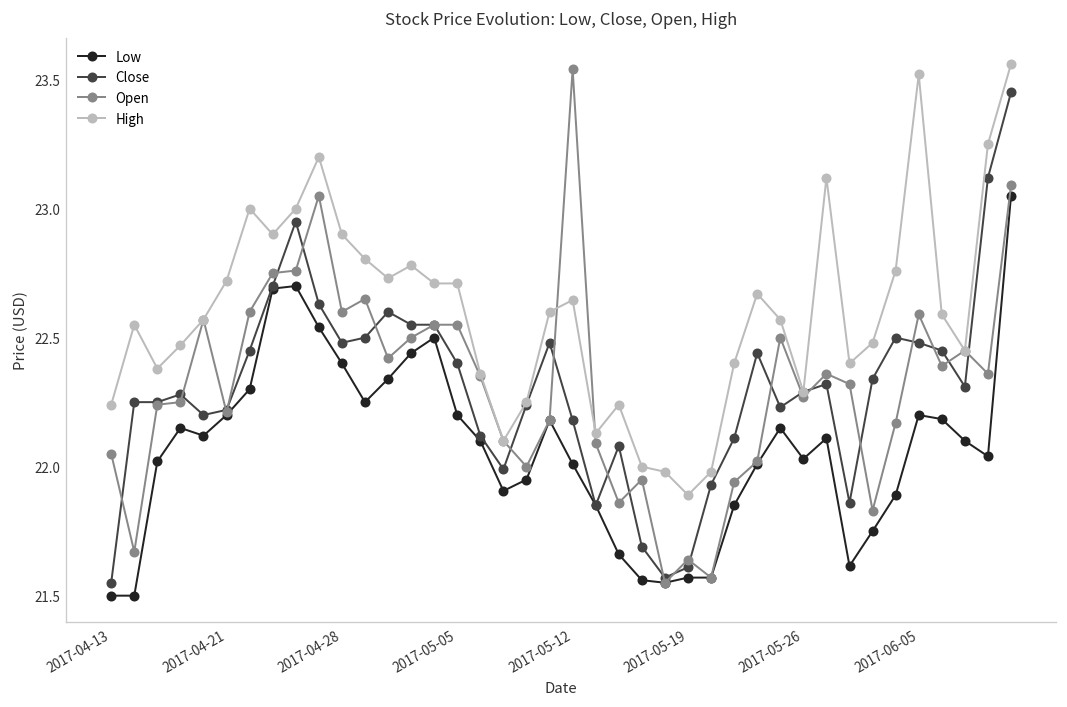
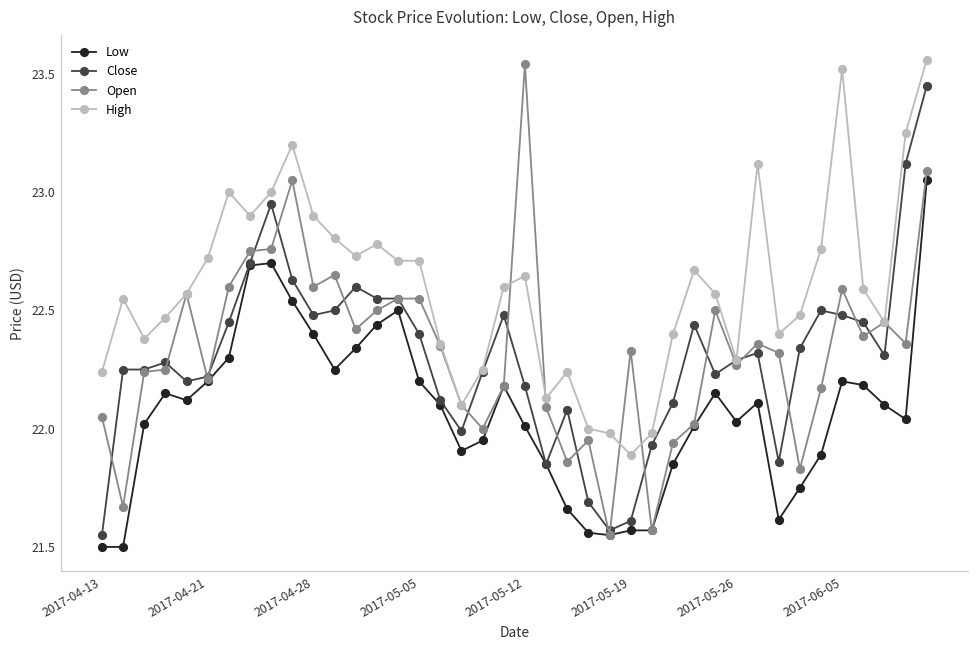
Open, 2017-05-19: 21.64 -> 22.33
